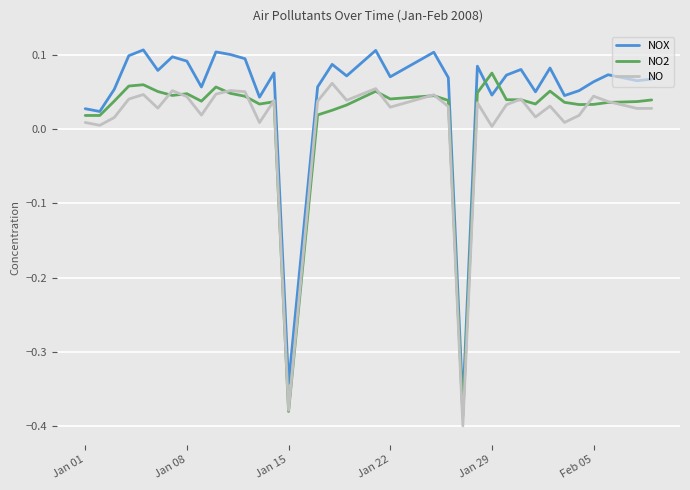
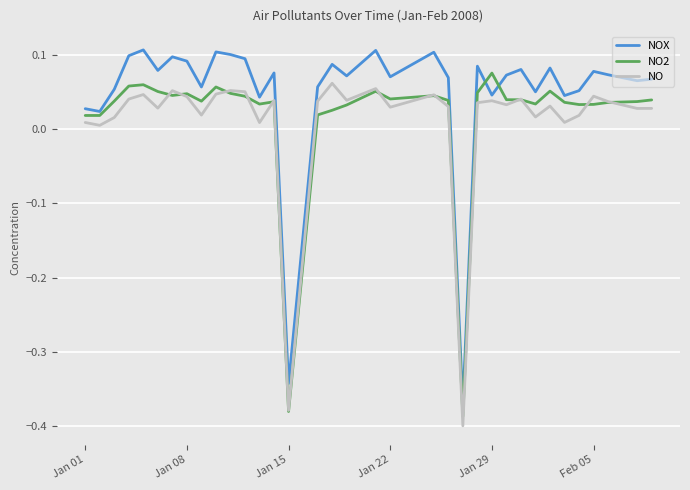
NO, Jan 29: 0.00 -> 0.04
NOX, Feb 05: 0.06 -> 0.08
